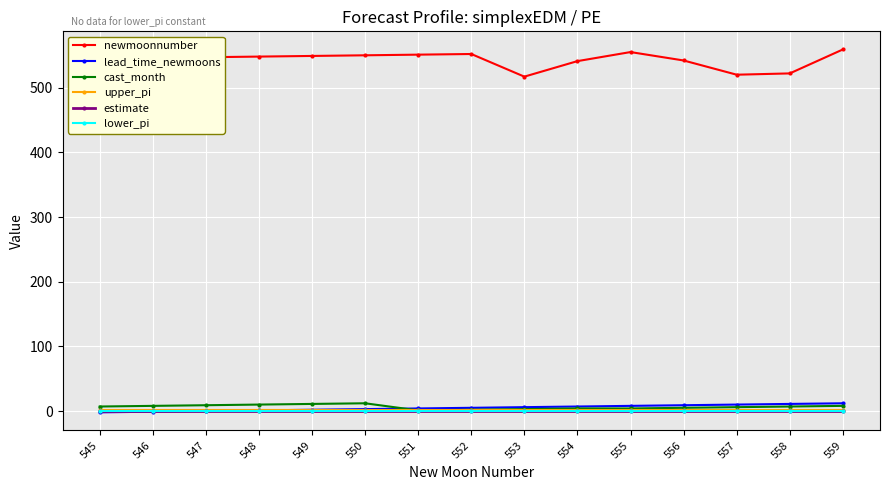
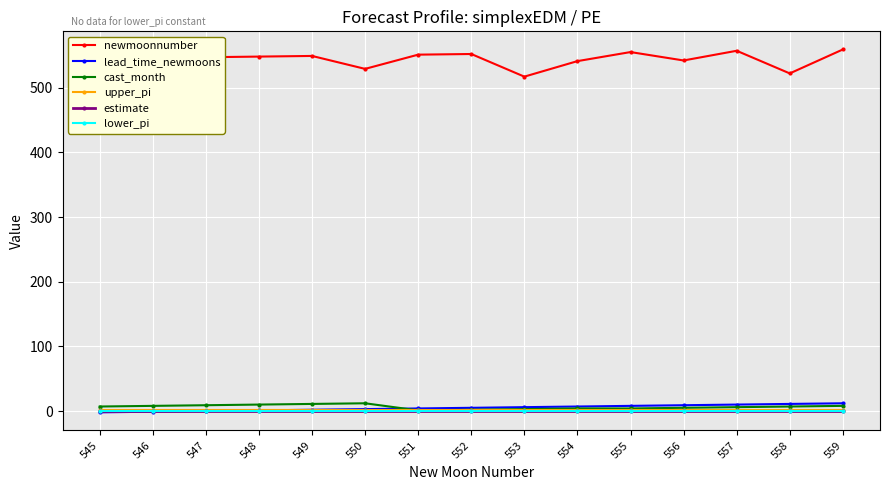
newmoonnumber, 550: 550 -> 530
newmoonnumber, 557: 520 -> 560
